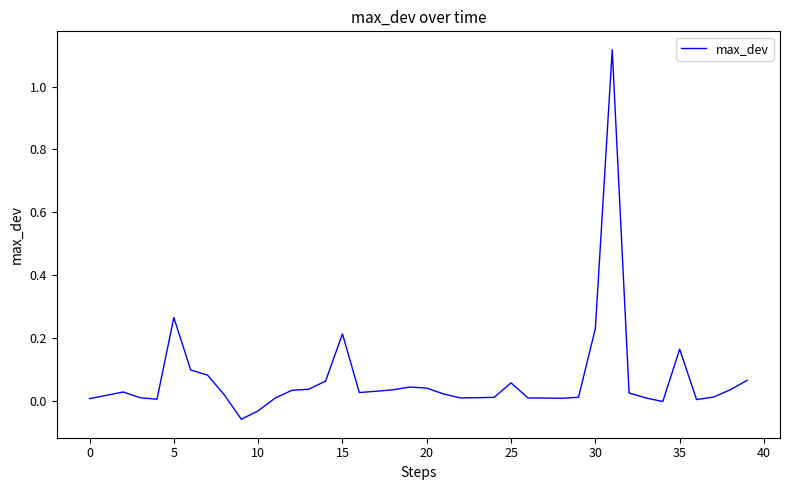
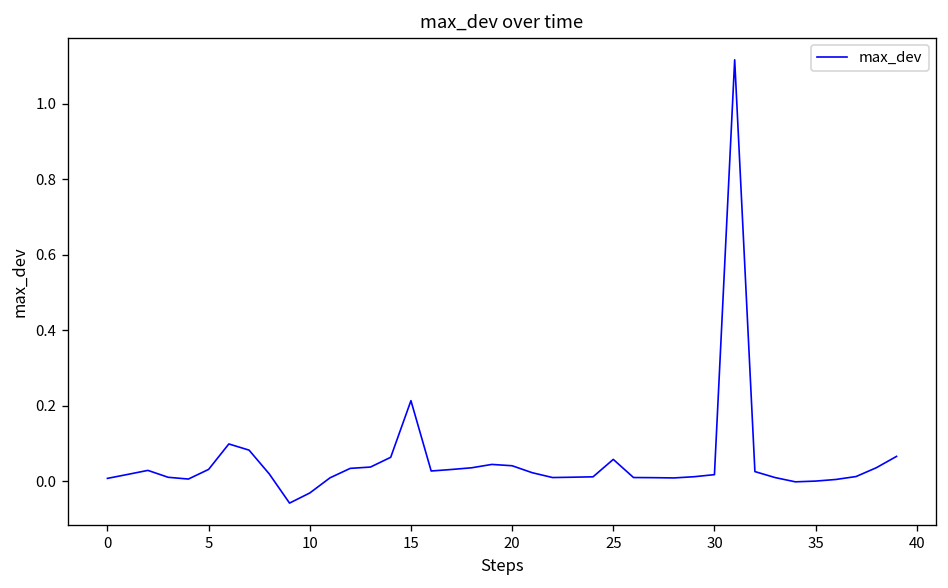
5: 0.27 -> 0.03
30: 0.23 -> 0.02
35: 0.17 -> 0.00
